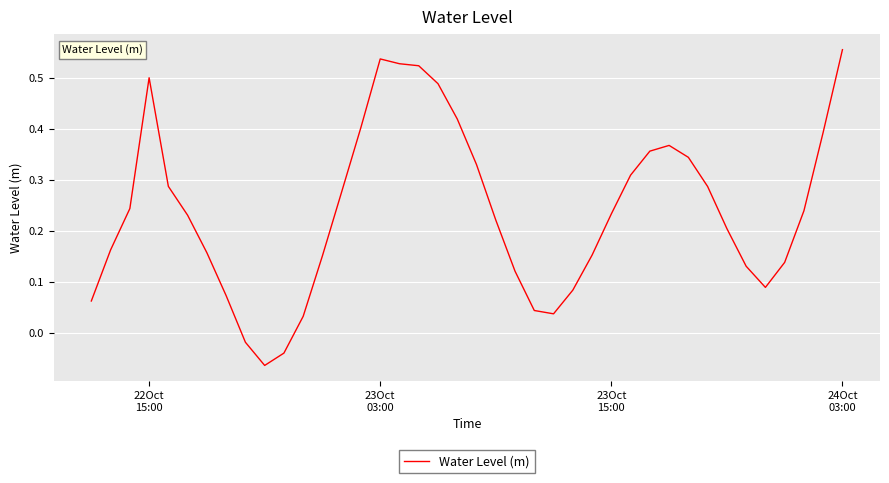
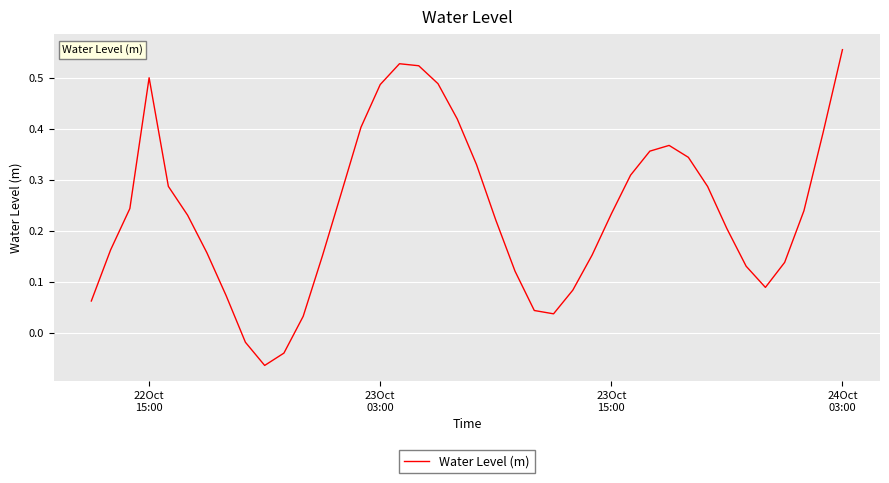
23Oct 03:00: 0.54 -> 0.49
